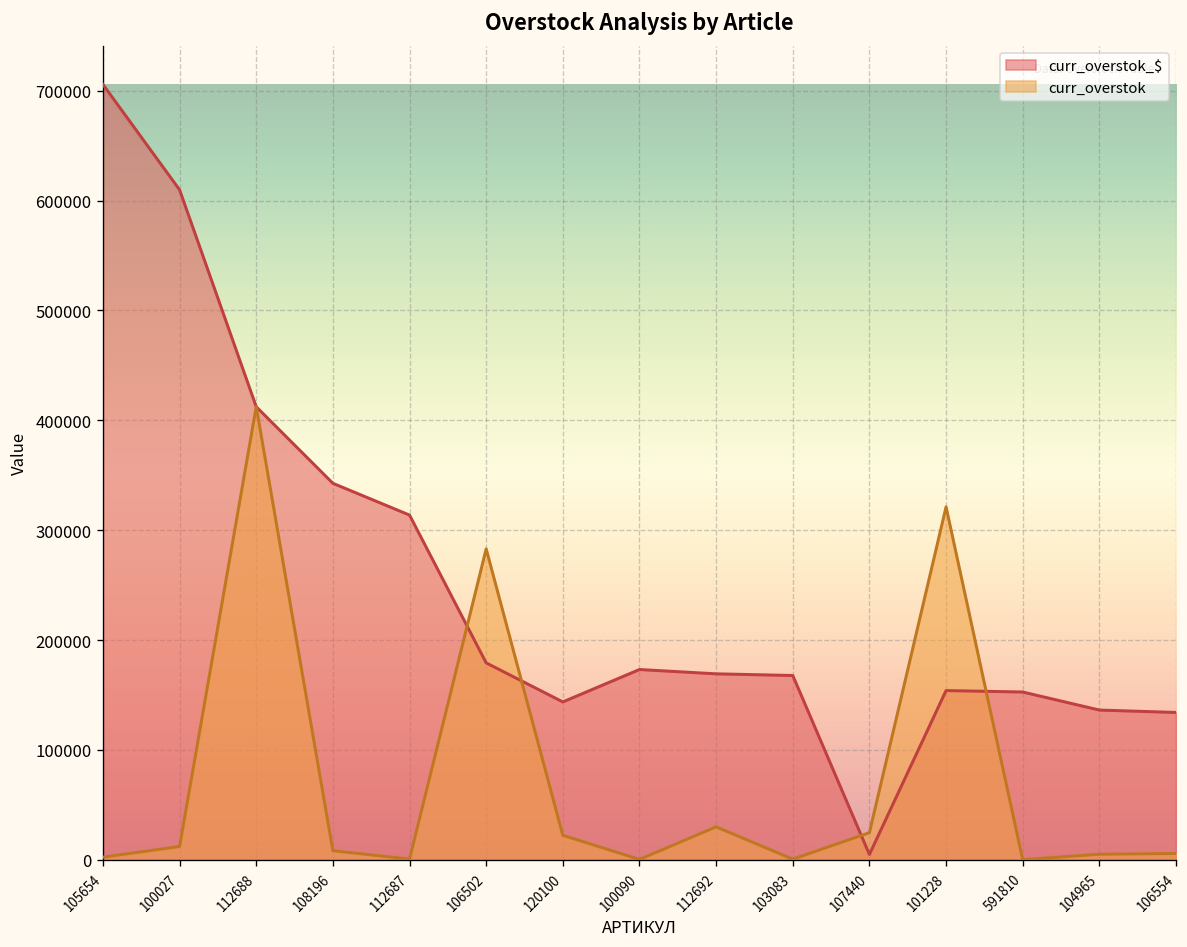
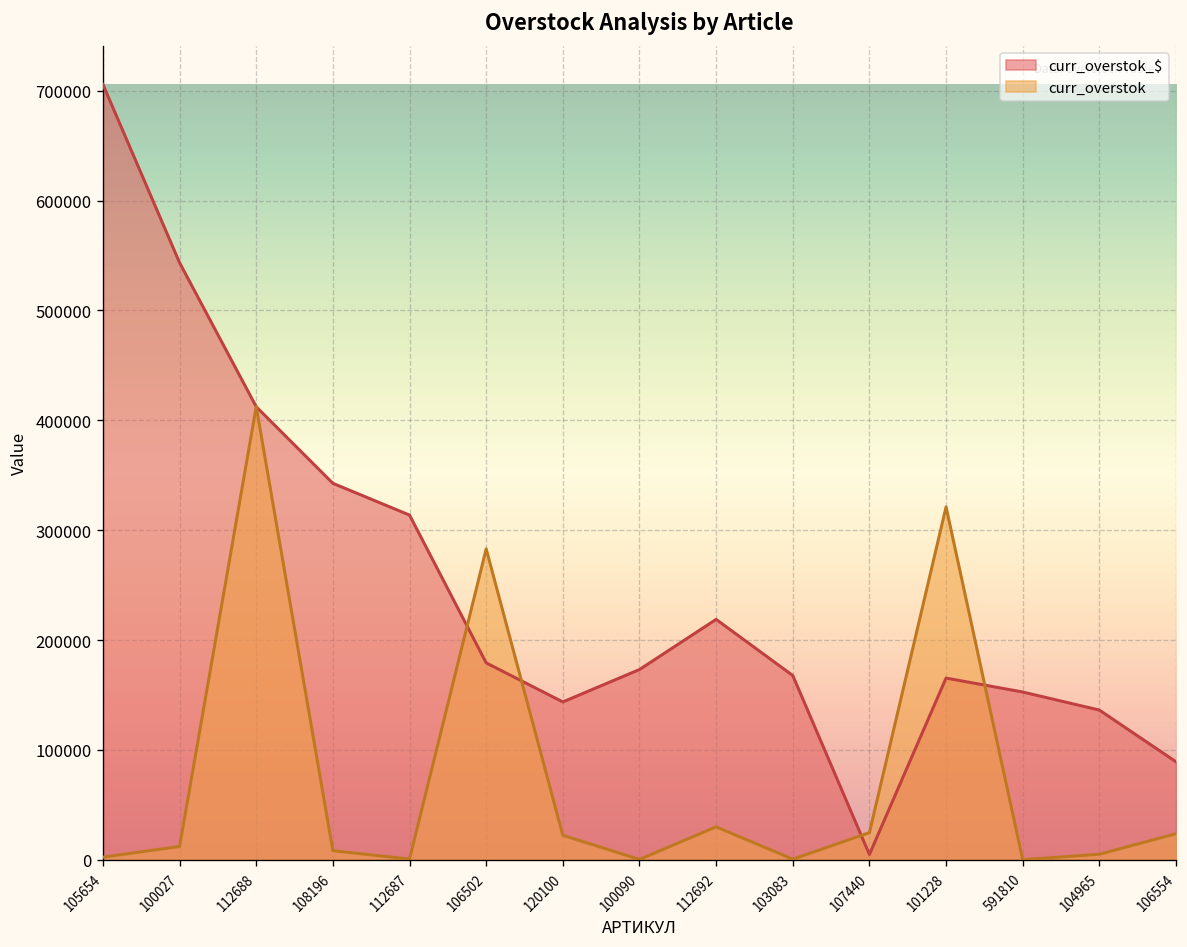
curr_overstok_$, 100027: 610000 -> 540000
curr_overstok_$, 112692: 170000 -> 220000
curr_overstok_$, 101228: 150000 -> 170000
curr_overstok_$, 106554: 130000 -> 90000
curr_overstok, 106554: 10000 -> 20000
